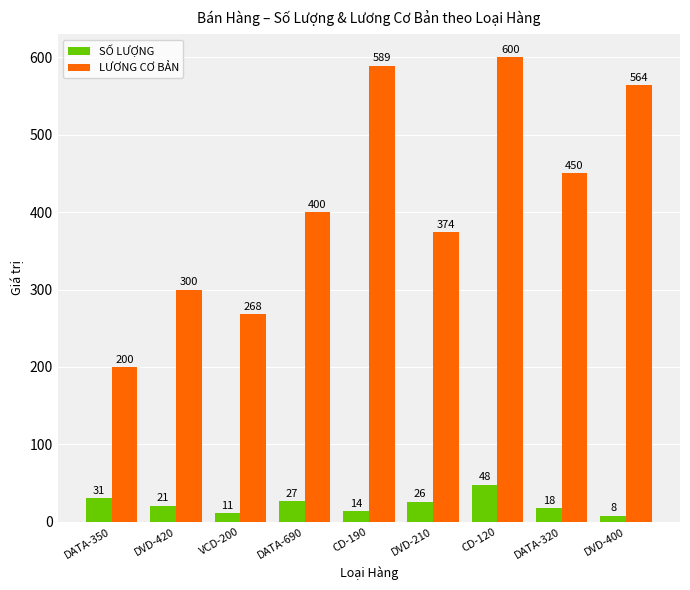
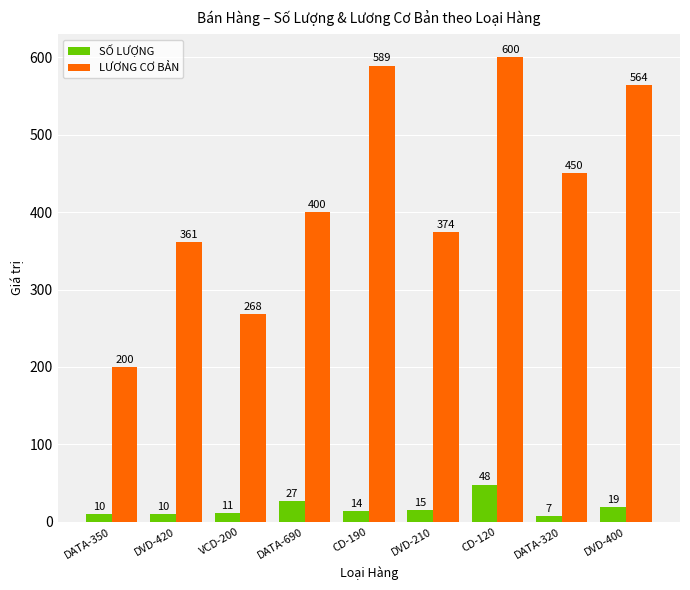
SỐ LƯỢNG, DATA-350: 31 -> 10
SỐ LƯỢNG, DVD-420: 21 -> 10
LƯƠNG CƠ BẢN, DVD-420: 300 -> 361
SỐ LƯỢNG, DVD-210: 26 -> 15
SỐ LƯỢNG, DATA-320: 18 -> 7
SỐ LƯỢNG, DVD-400: 8 -> 19
